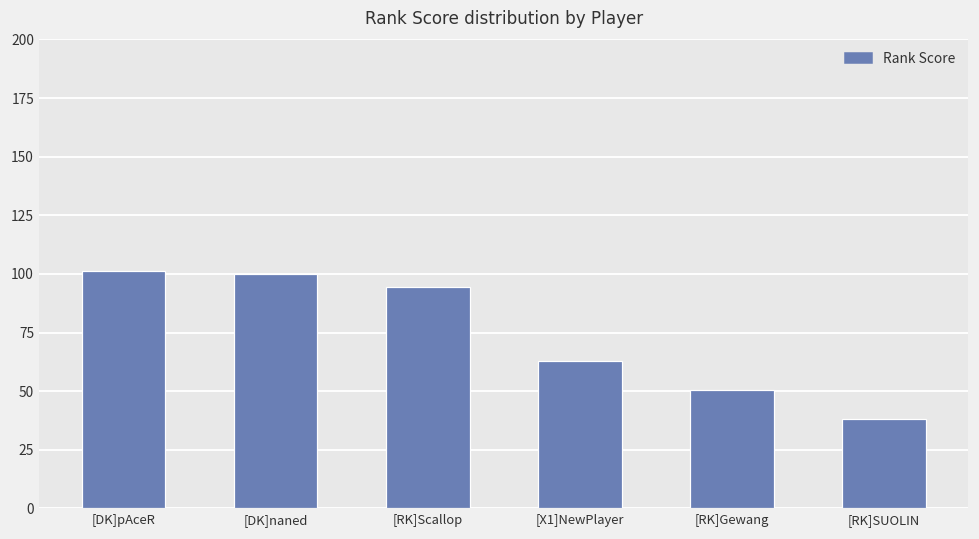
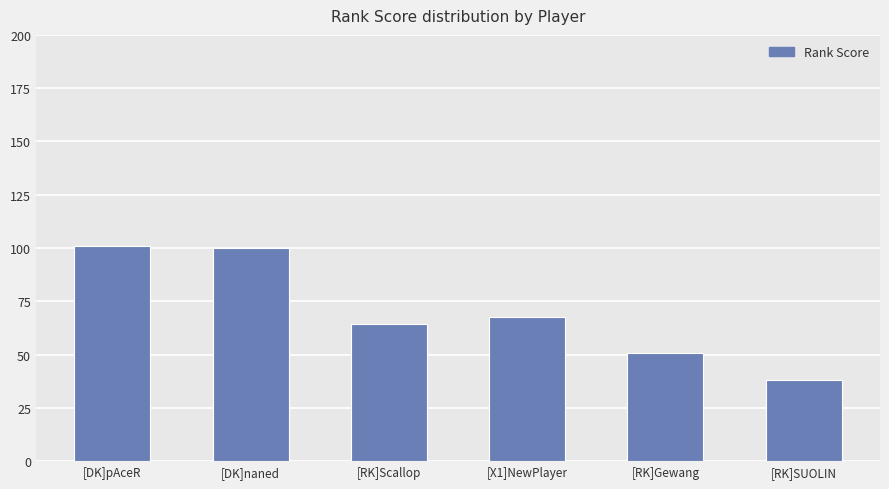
[RK]Scallop: 94 -> 64
[X1]NewPlayer: 63 -> 68
